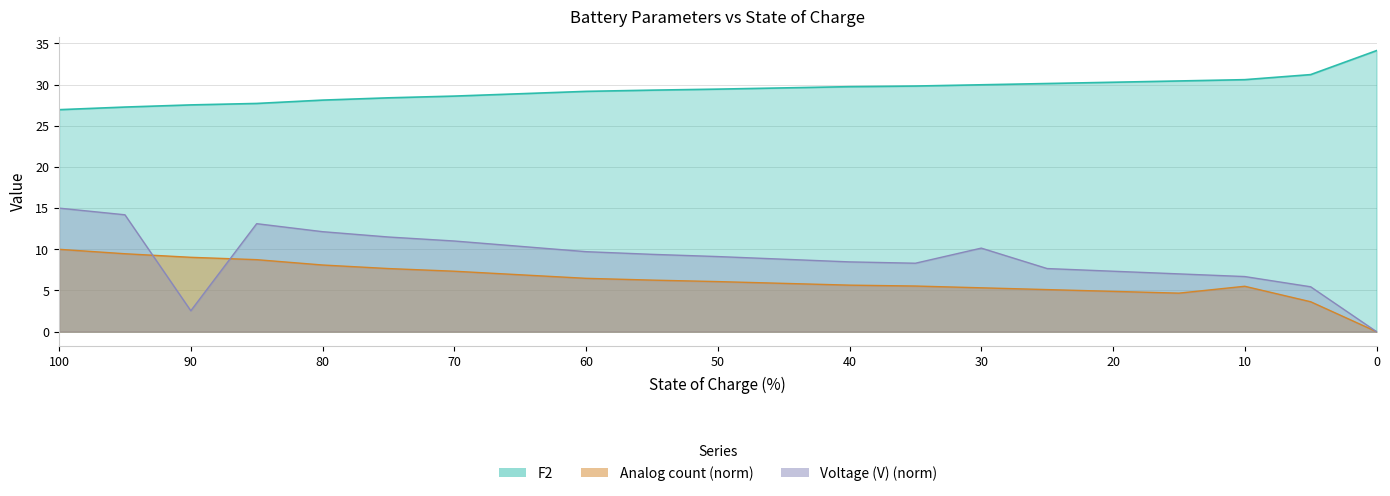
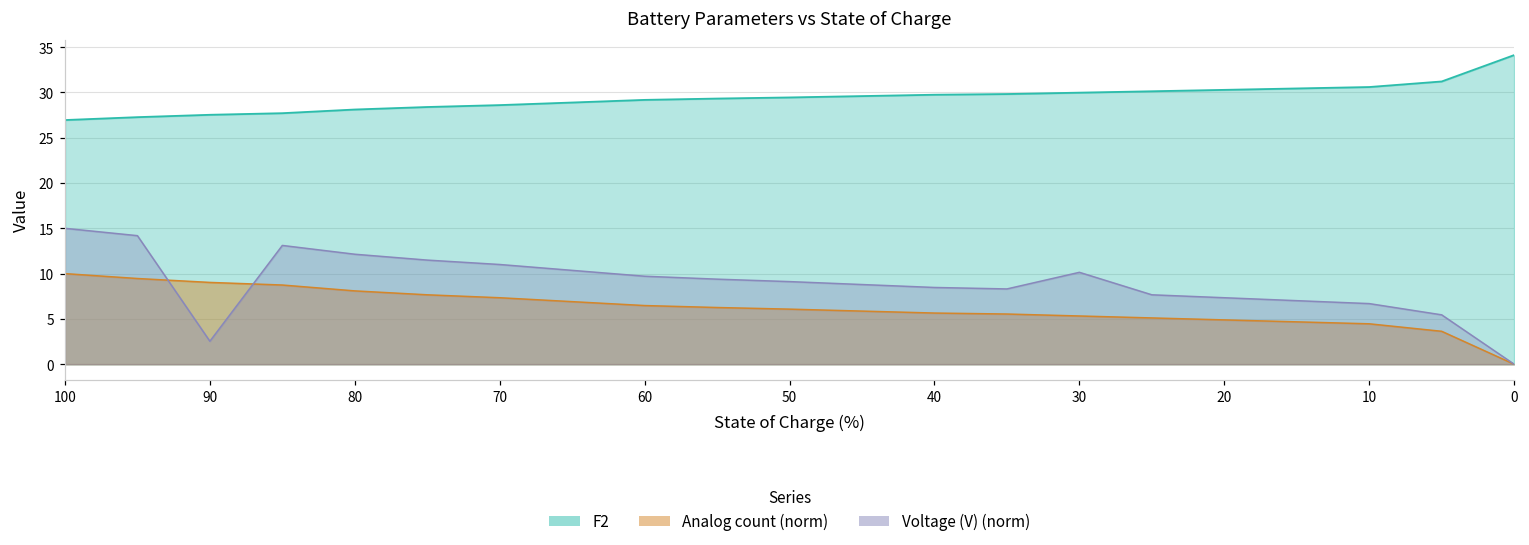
Analog count (norm), 10: 6 -> 4
